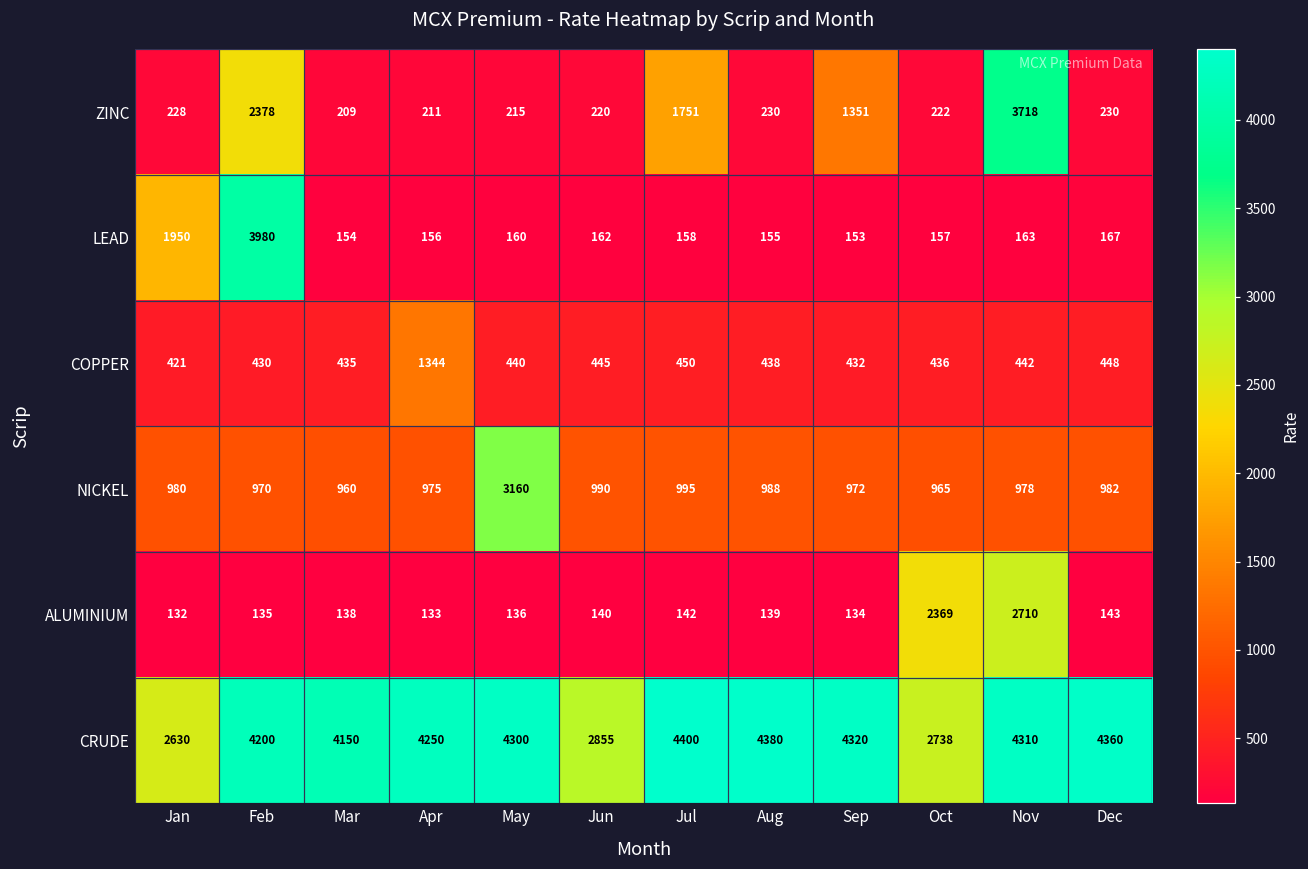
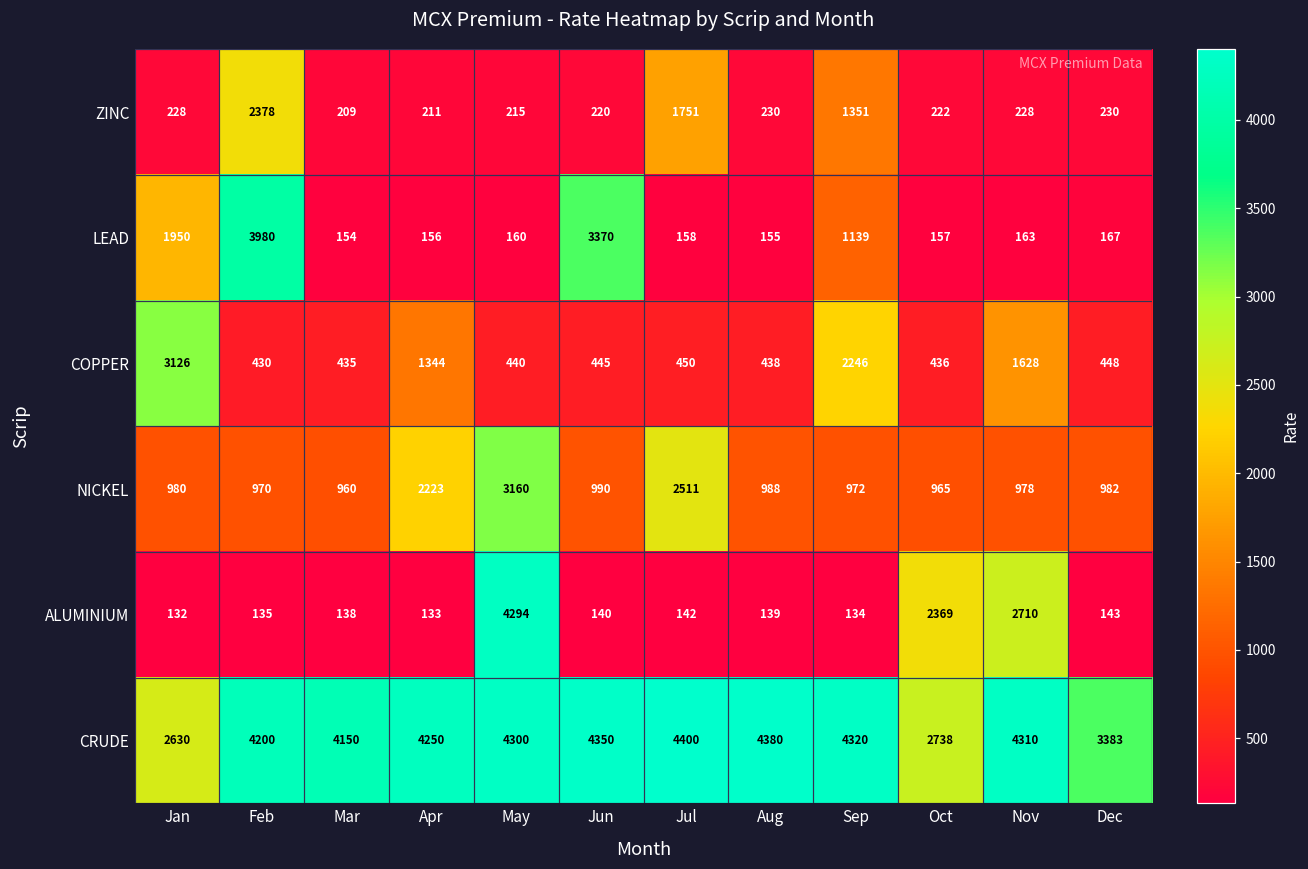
ZINC, Nov: 3718 -> 228
LEAD, Jun: 162 -> 3370
LEAD, Sep: 153 -> 1139
COPPER, Jan: 421 -> 3126
COPPER, Sep: 432 -> 2246
COPPER, Nov: 442 -> 1628
NICKEL, Apr: 975 -> 2223
NICKEL, Jul: 995 -> 2511
ALUMINIUM, May: 136 -> 4294
CRUDE, Jun: 2855 -> 4350
CRUDE, Dec: 4360 -> 3383
